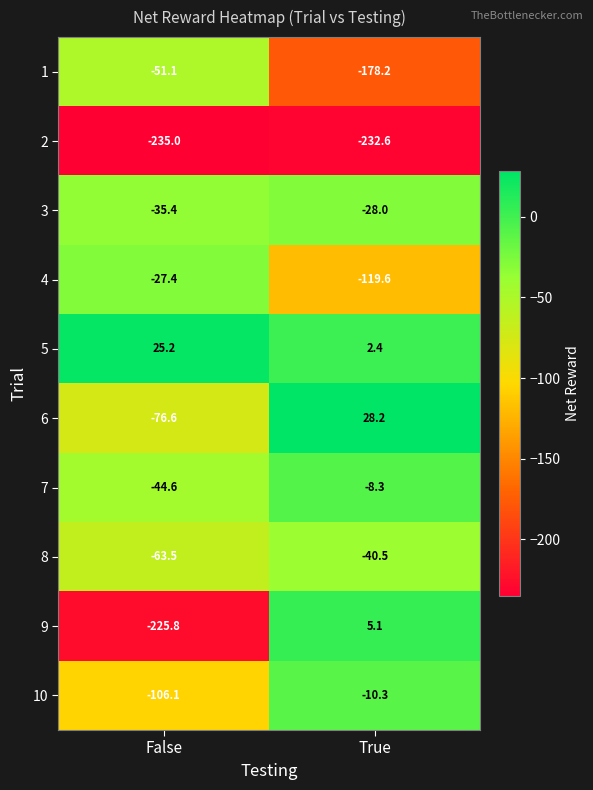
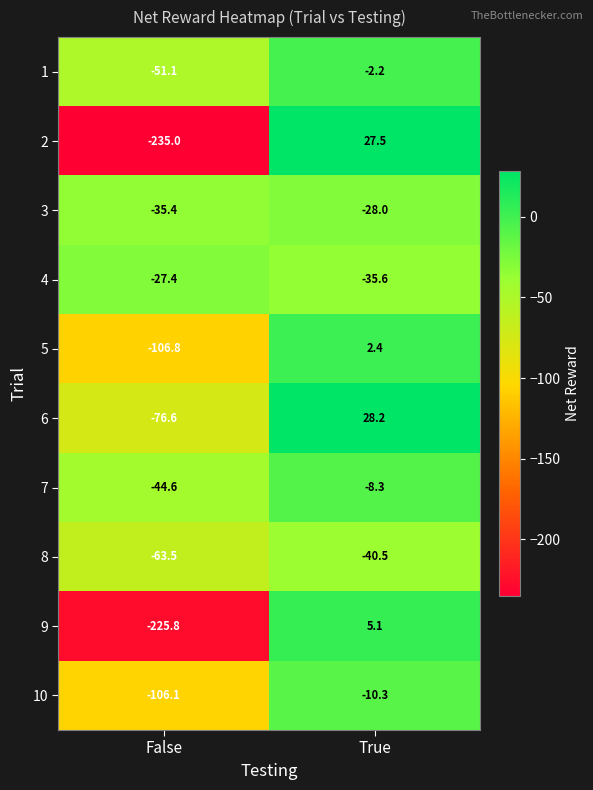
1, True: -178.2 -> -2.2
2, True: -232.6 -> 27.5
4, True: -119.6 -> -35.6
5, False: 25.2 -> -106.8
